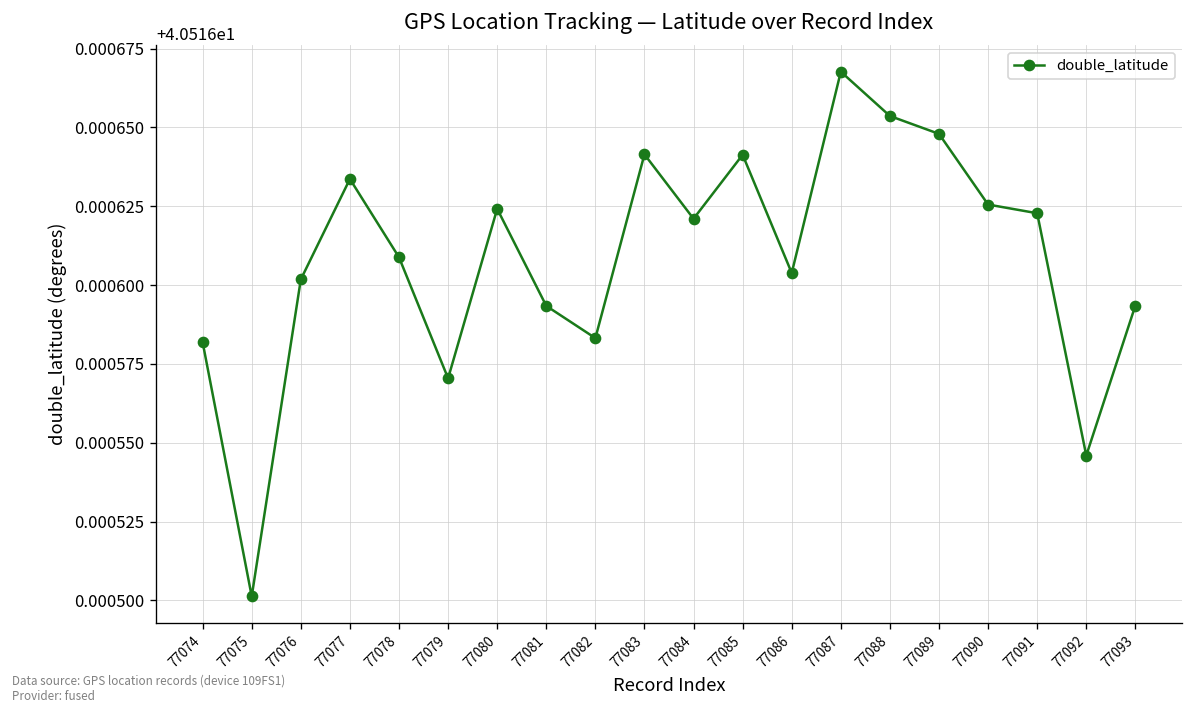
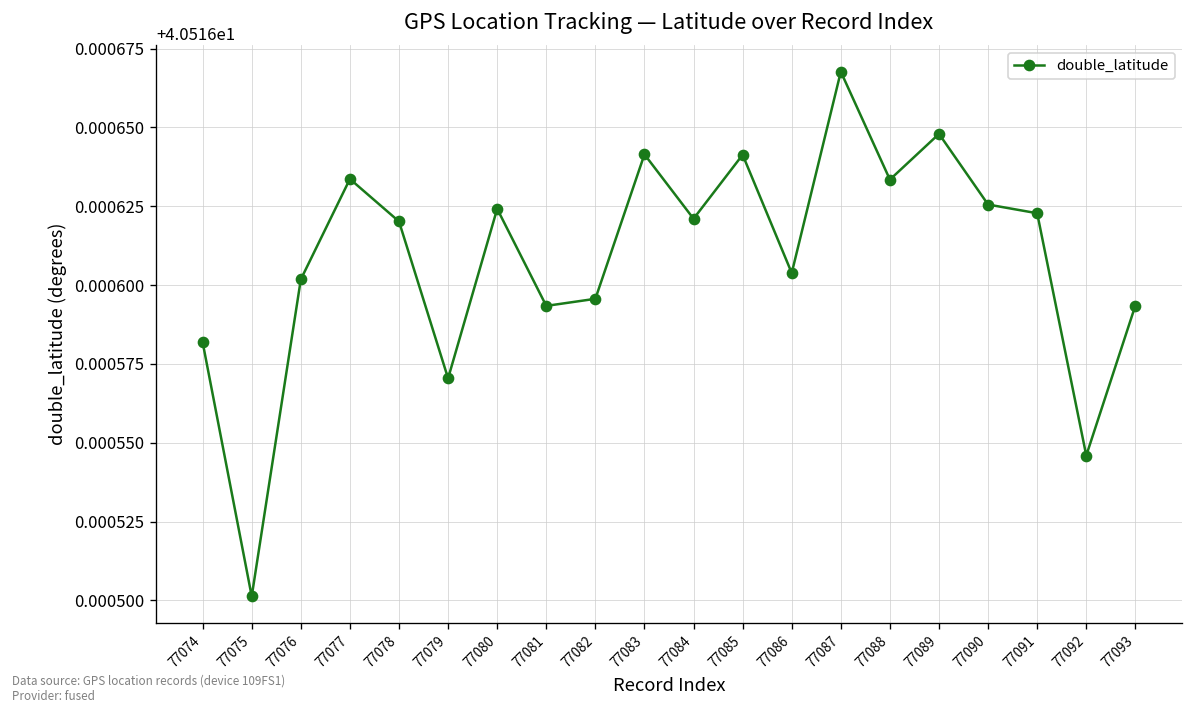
77078: 40.516609 -> 40.516620
77082: 40.516583 -> 40.516596
77088: 40.516654 -> 40.516633
